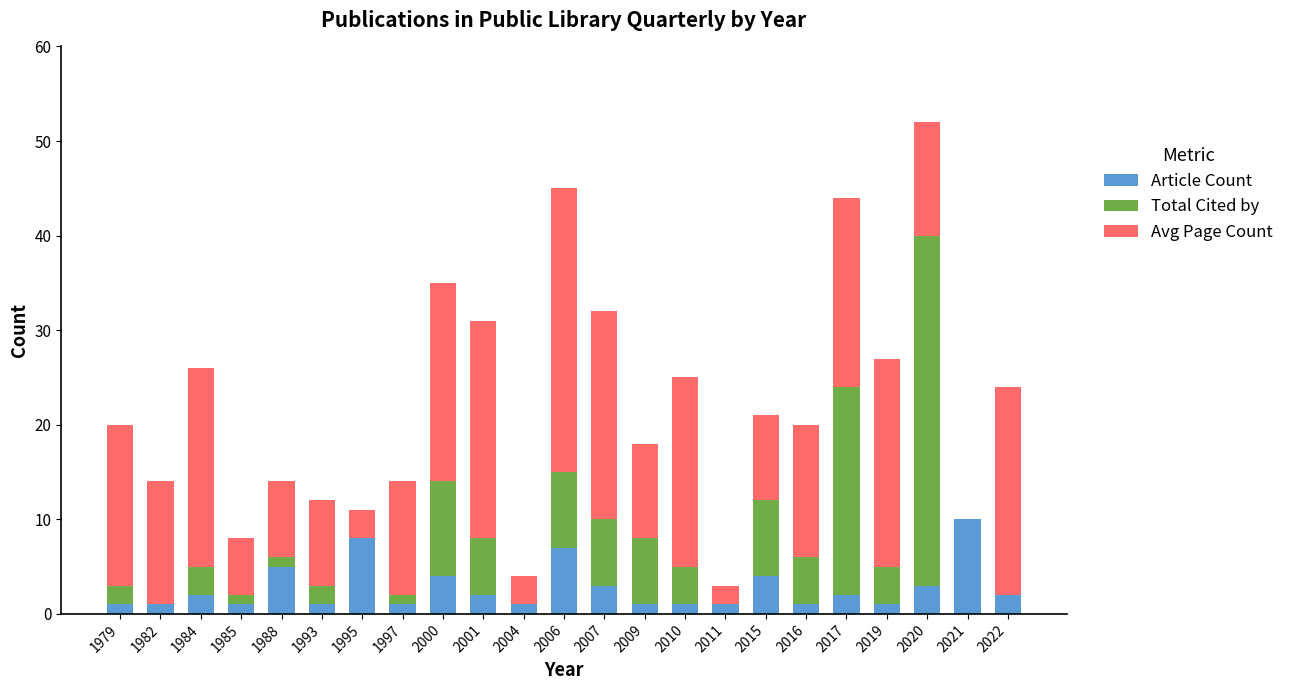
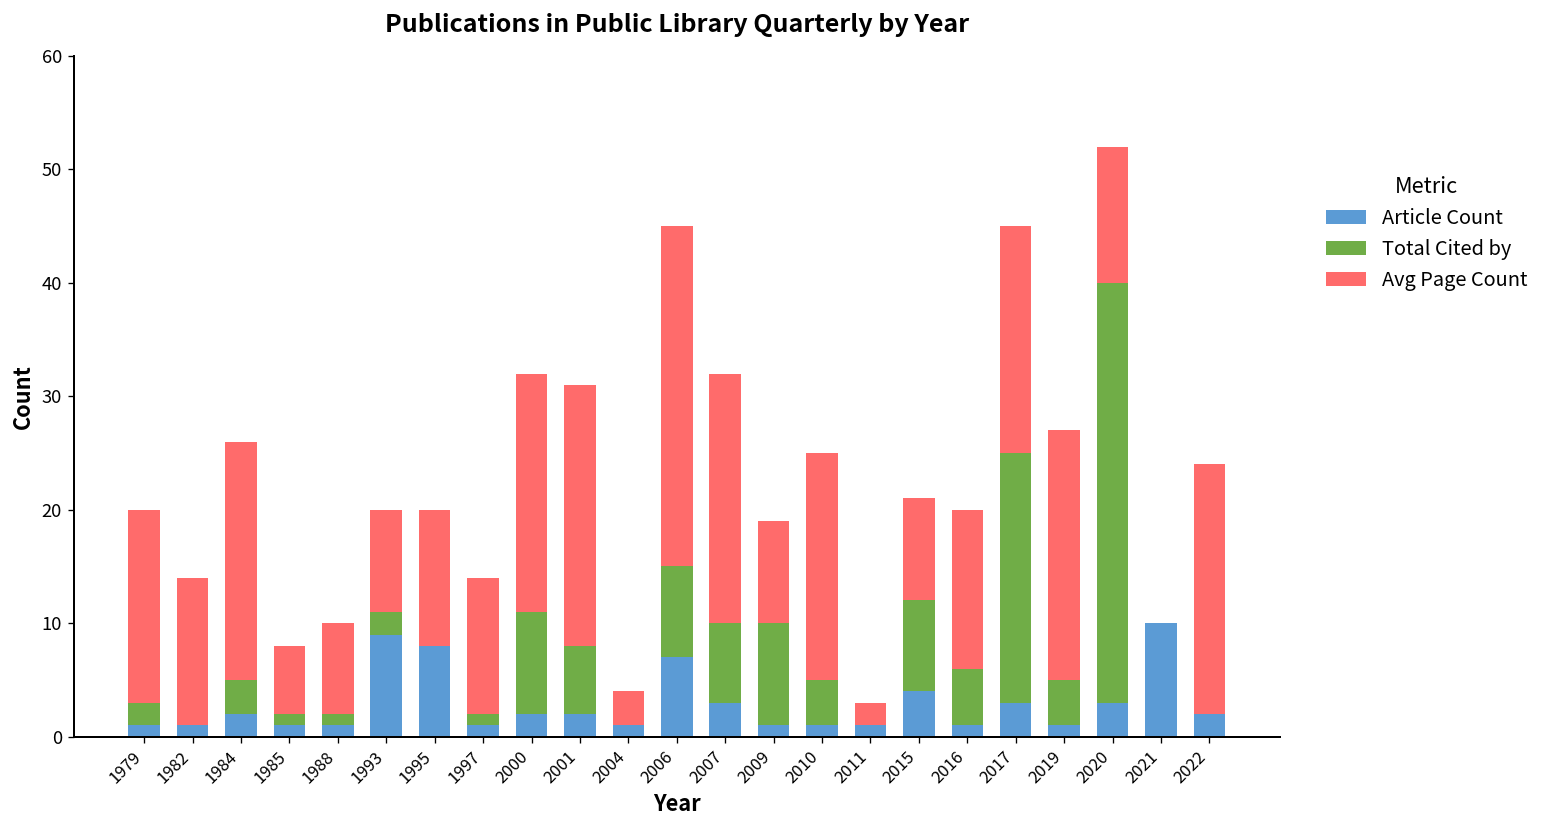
Article Count, 1988: 5 -> 1
Article Count, 1993: 1 -> 9
Avg Page Count, 1995: 3 -> 12
Article Count, 2000: 4 -> 2
Total Cited by, 2000: 10 -> 9
Total Cited by, 2009: 7 -> 9
Avg Page Count, 2009: 10 -> 9
Article Count, 2017: 2 -> 3
